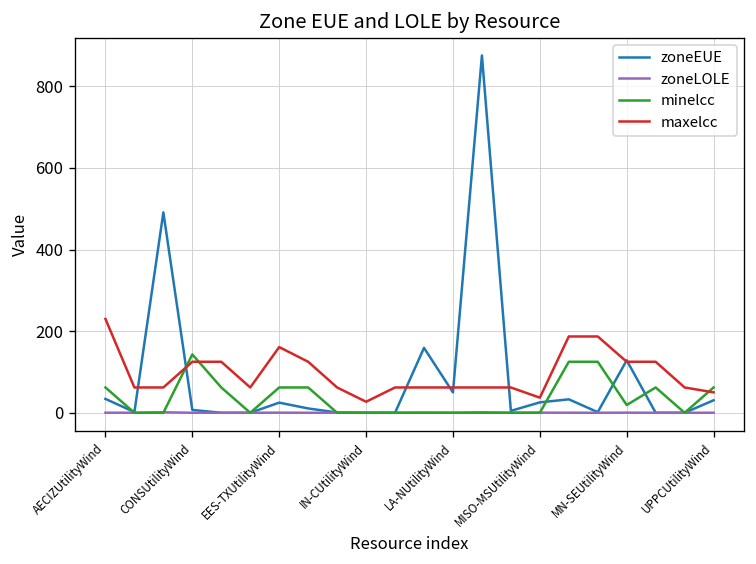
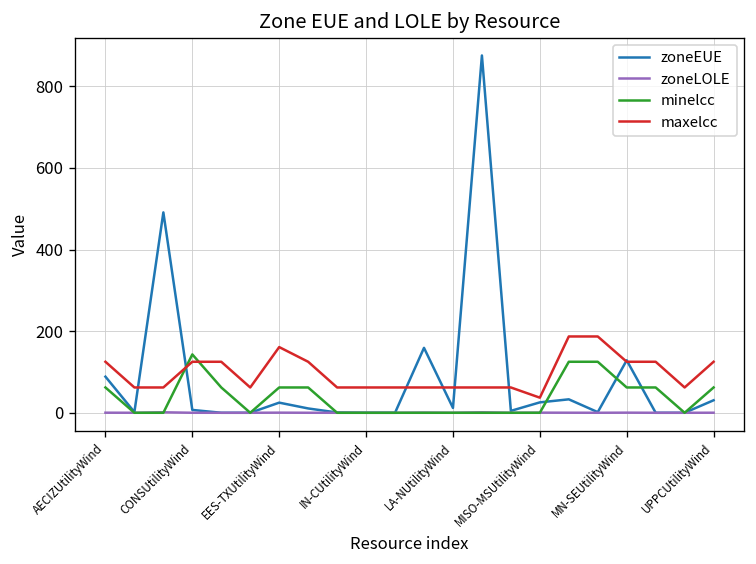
zoneEUE, AECIZUtilityWind: 30 -> 90
maxelcc, AECIZUtilityWind: 230 -> 130
maxelcc, IN-CUtilityWind: 30 -> 60
zoneEUE, LA-NUtilityWind: 50 -> 10
minelcc, MN-SEUtilityWind: 20 -> 60
maxelcc, UPPCUtilityWind: 50 -> 130
